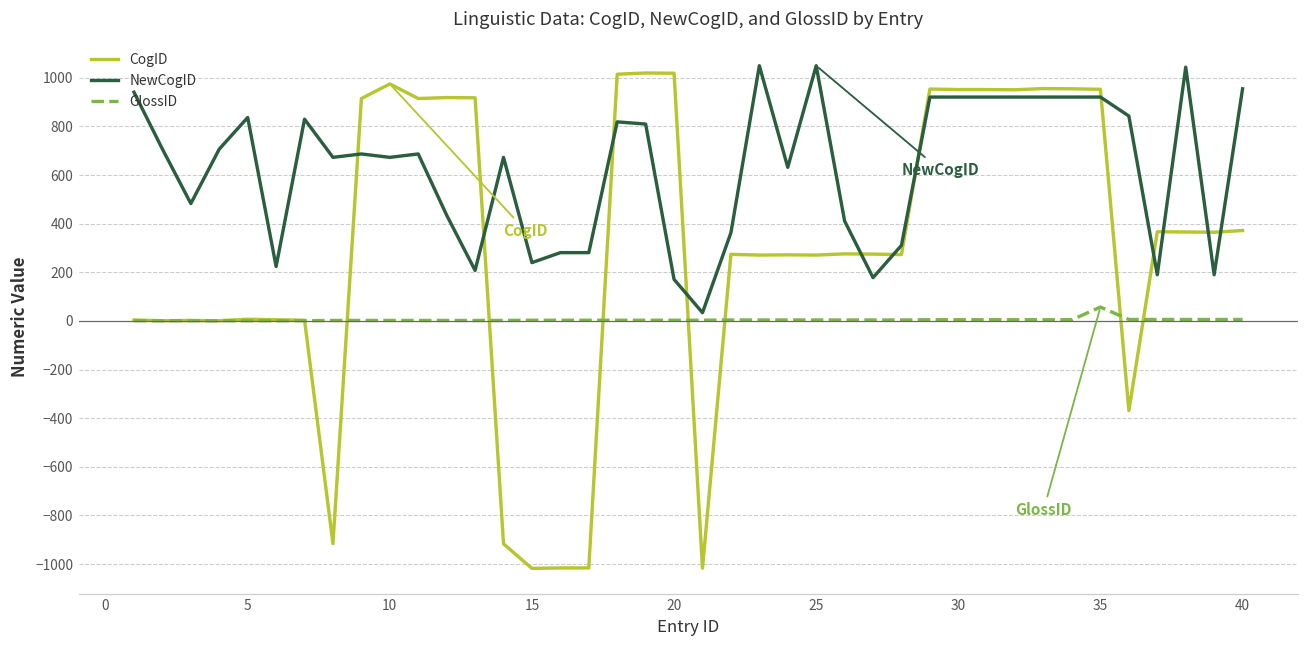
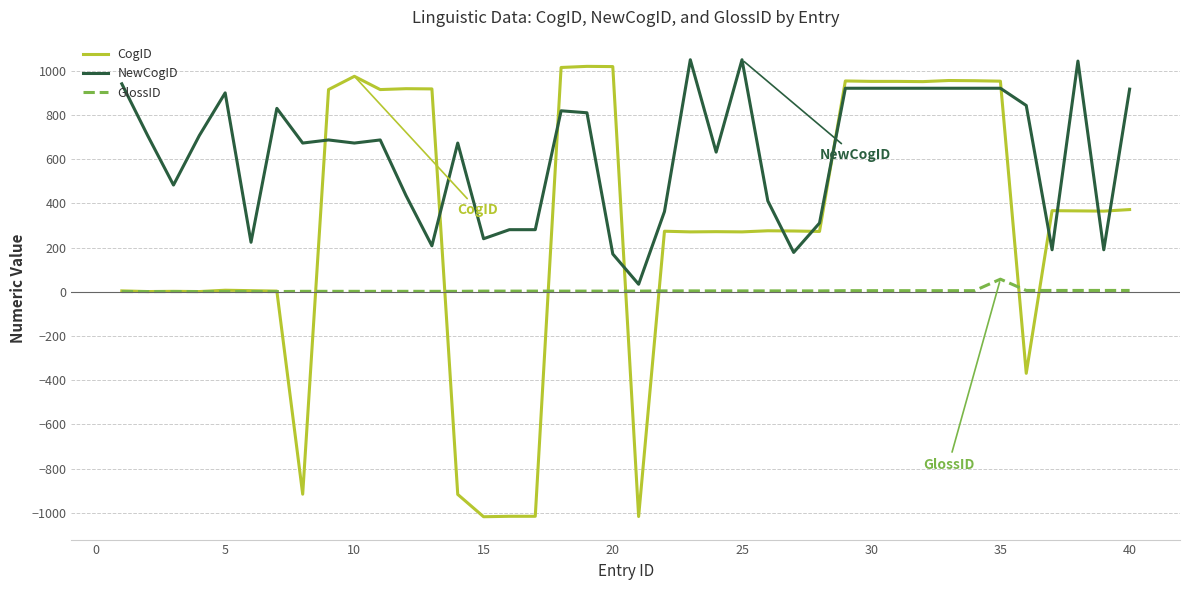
NewCogID, 5: 840 -> 900
NewCogID, 40: 960 -> 920
